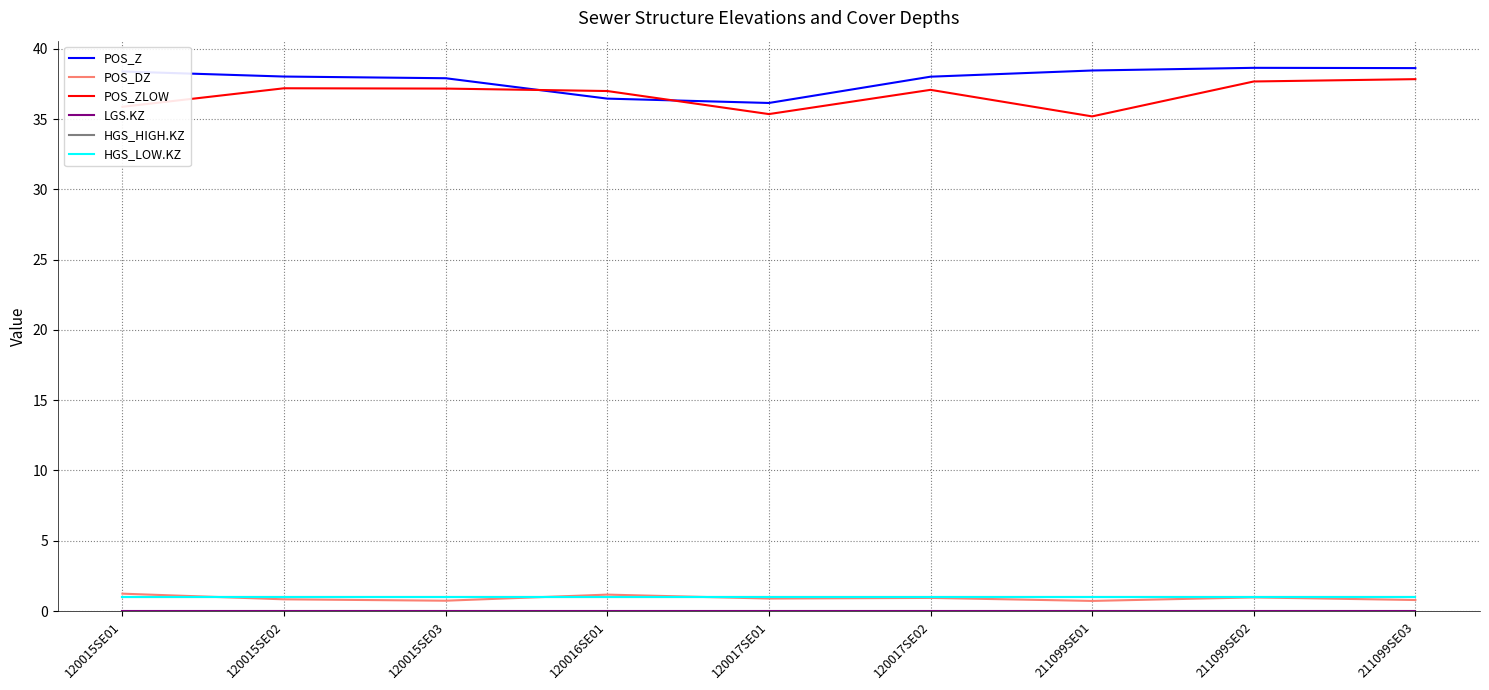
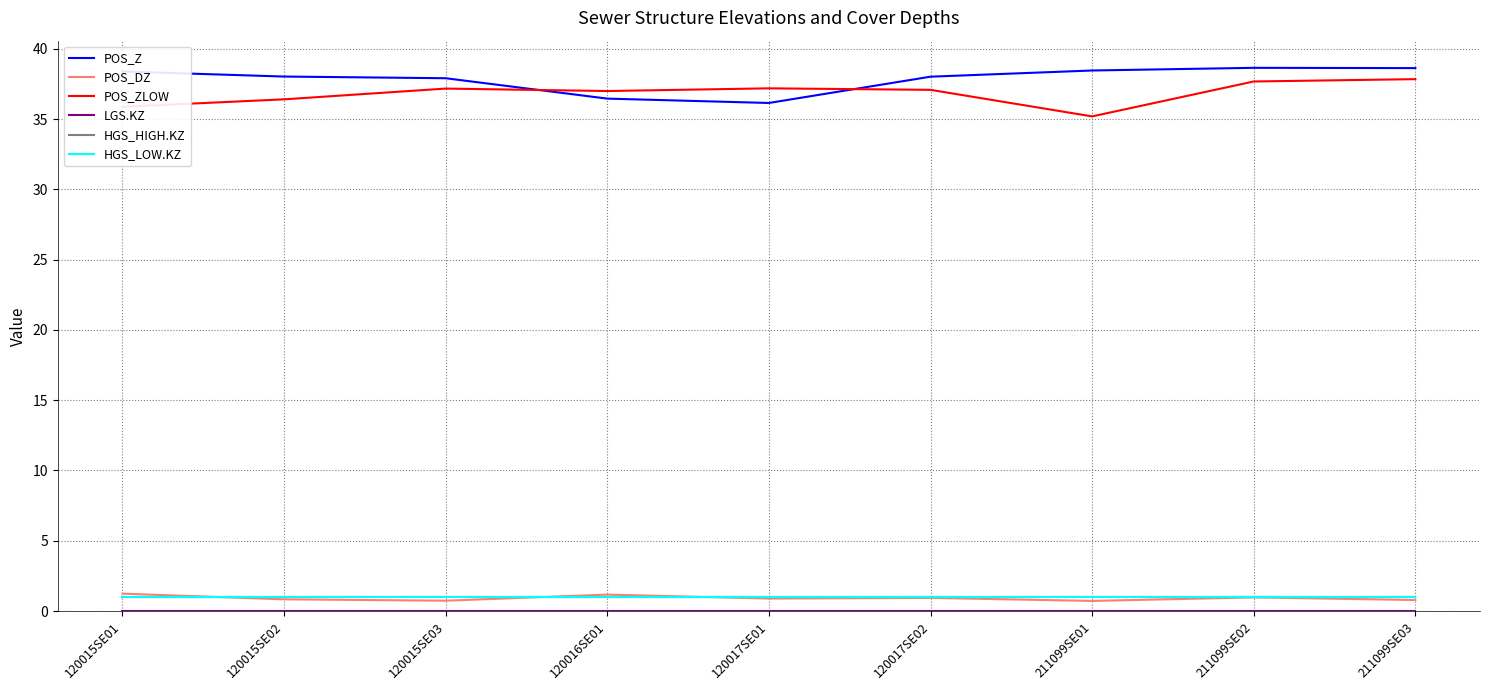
POS_ZLOW, 120015SE02: 37.2 -> 36.4
POS_ZLOW, 120017SE01: 35.4 -> 37.2
